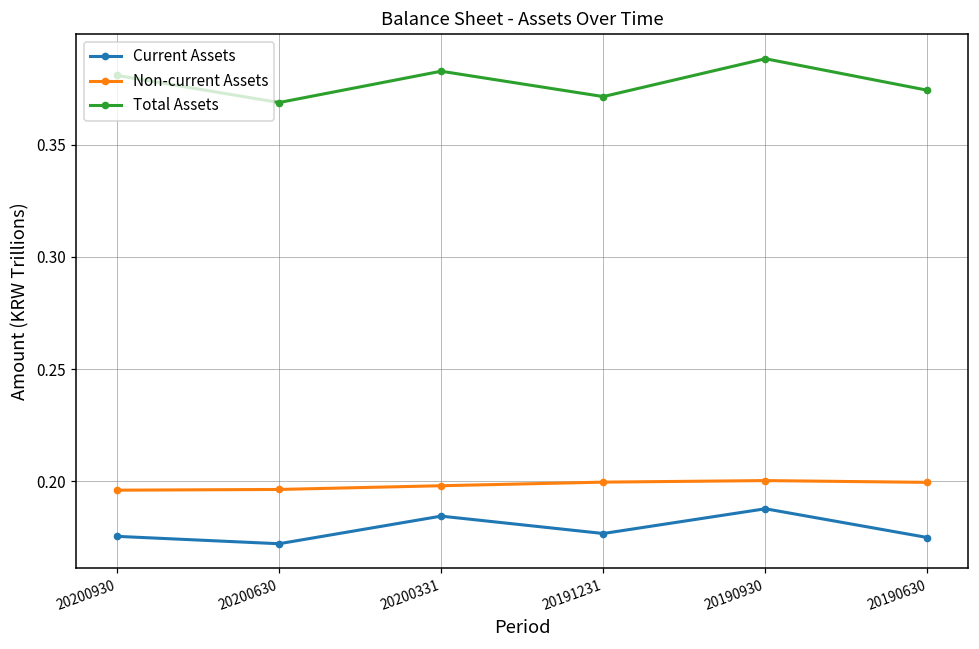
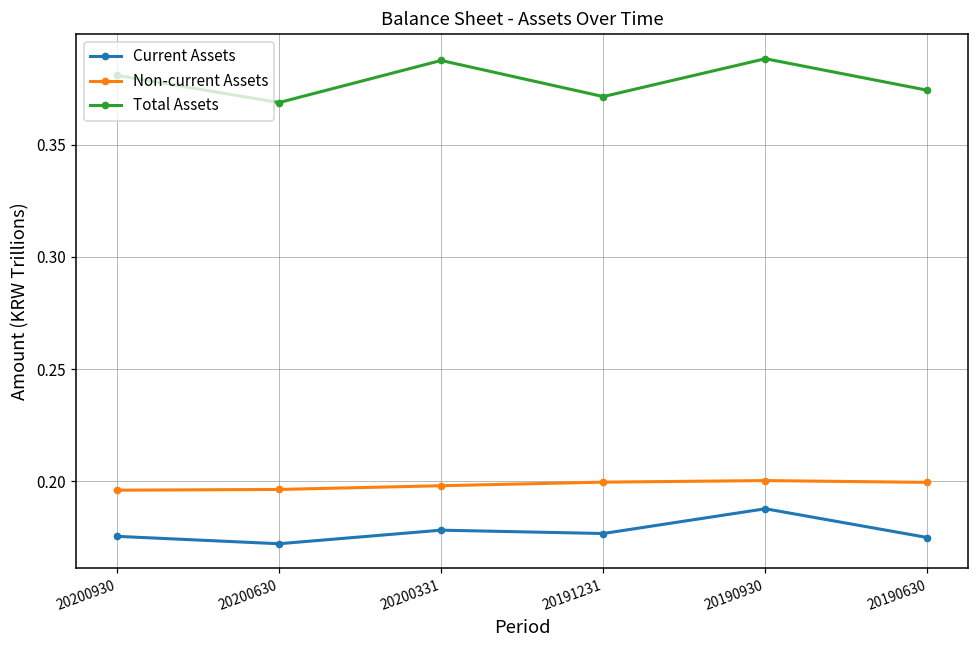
Current Assets, 20200331: 0.185 -> 0.178
Total Assets, 20200331: 0.383 -> 0.387
